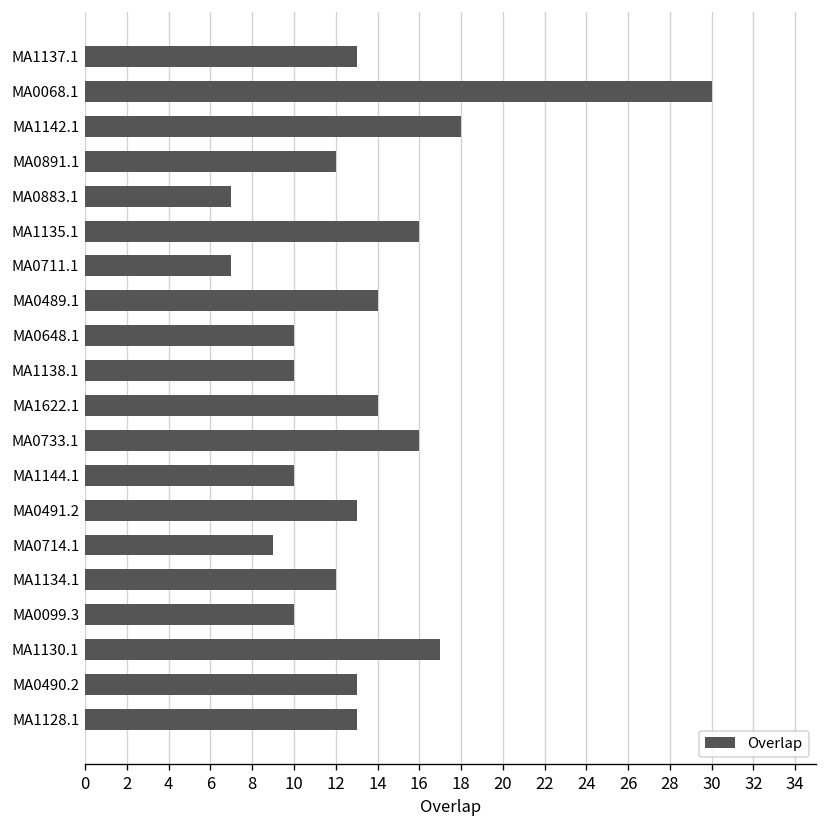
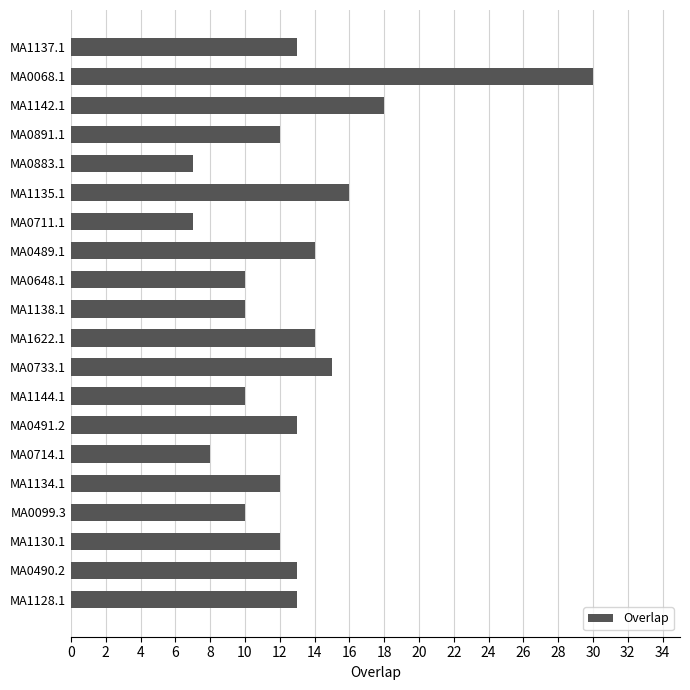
MA0733.1: 16 -> 15
MA0714.1: 9 -> 8
MA1130.1: 17 -> 12
